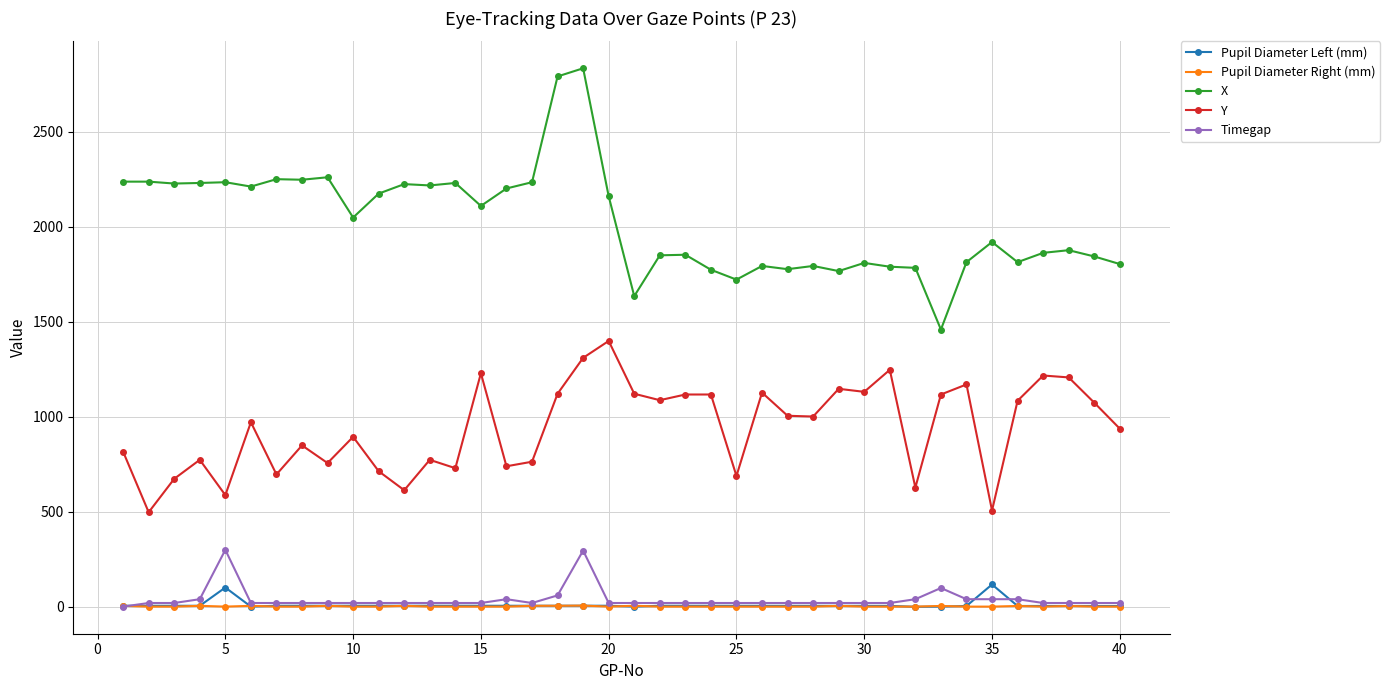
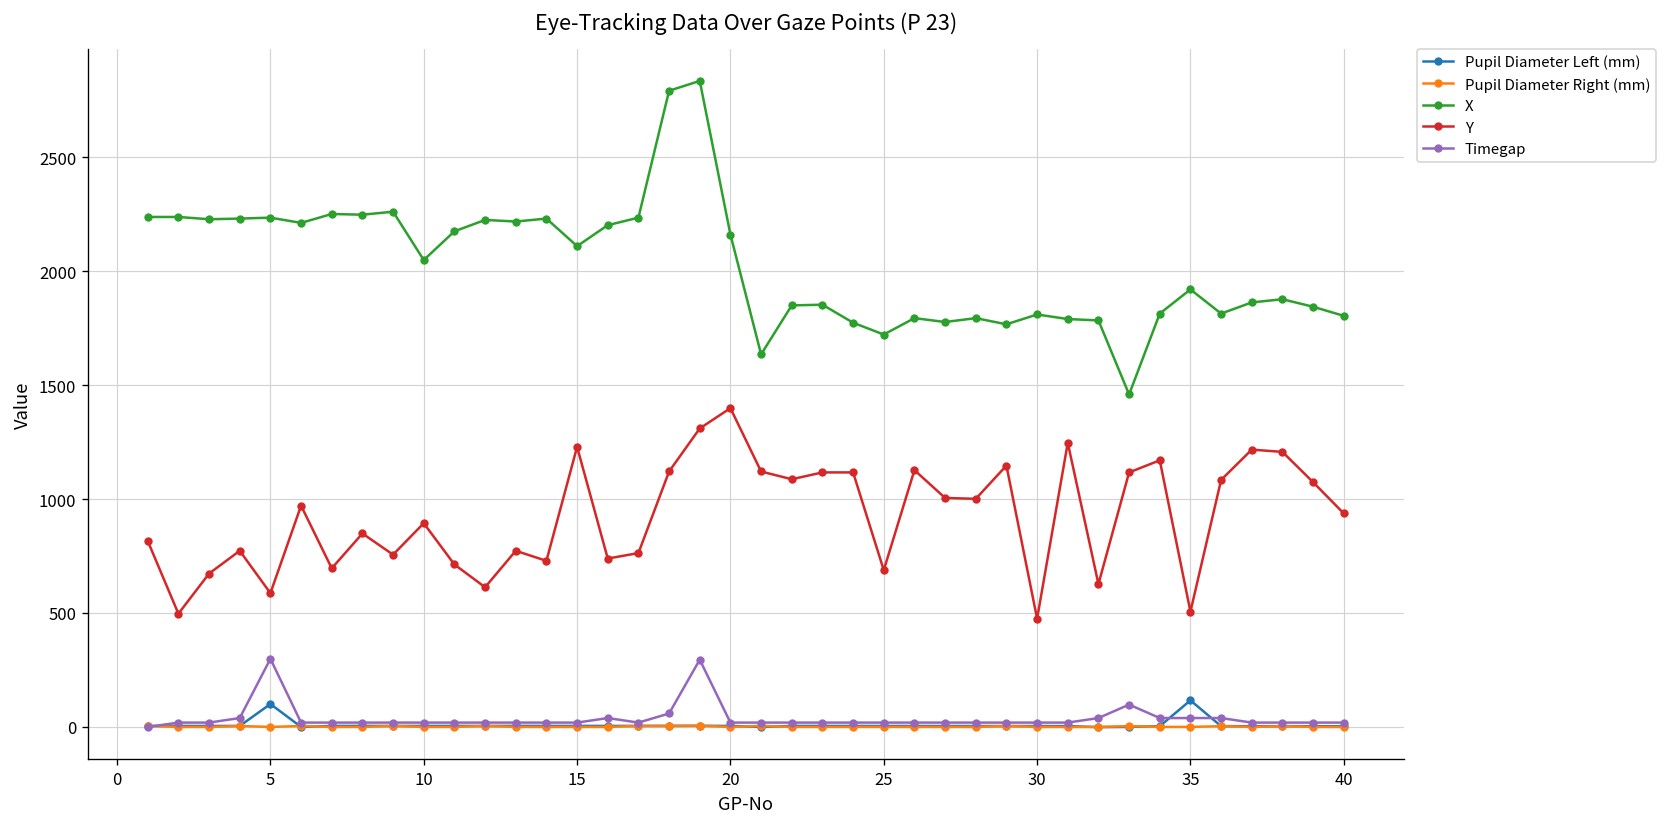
Y, 30: 1130 -> 480
